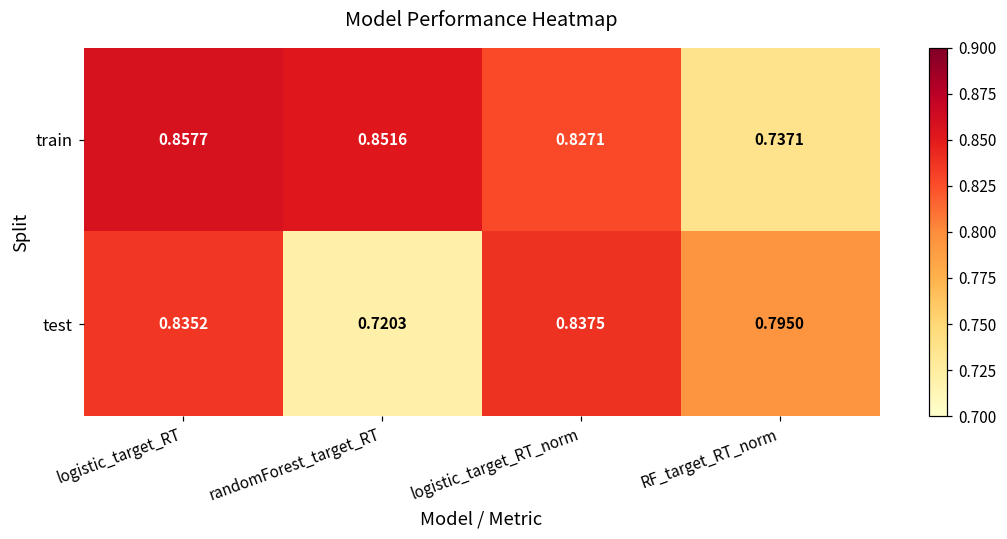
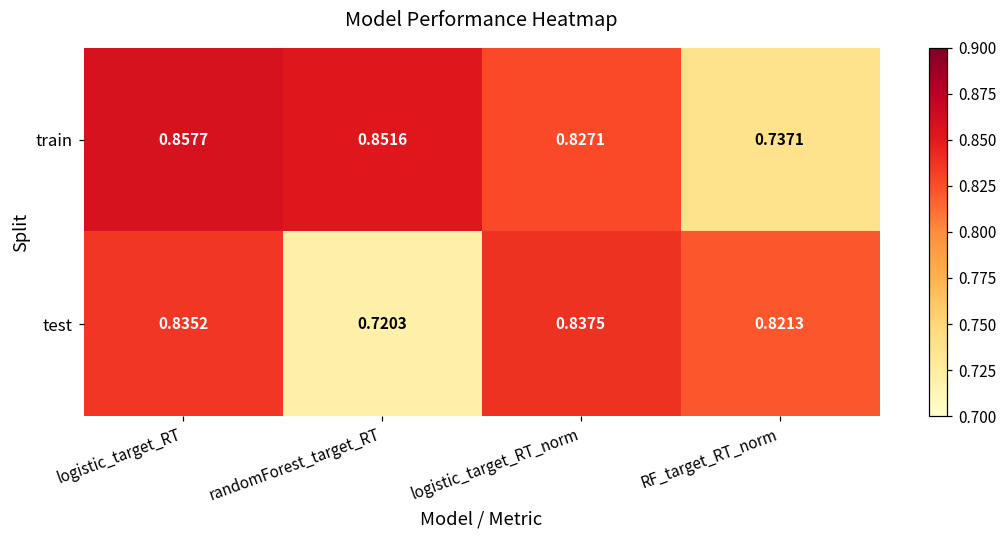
test, RF_target_RT_norm: 0.7950 -> 0.8213
